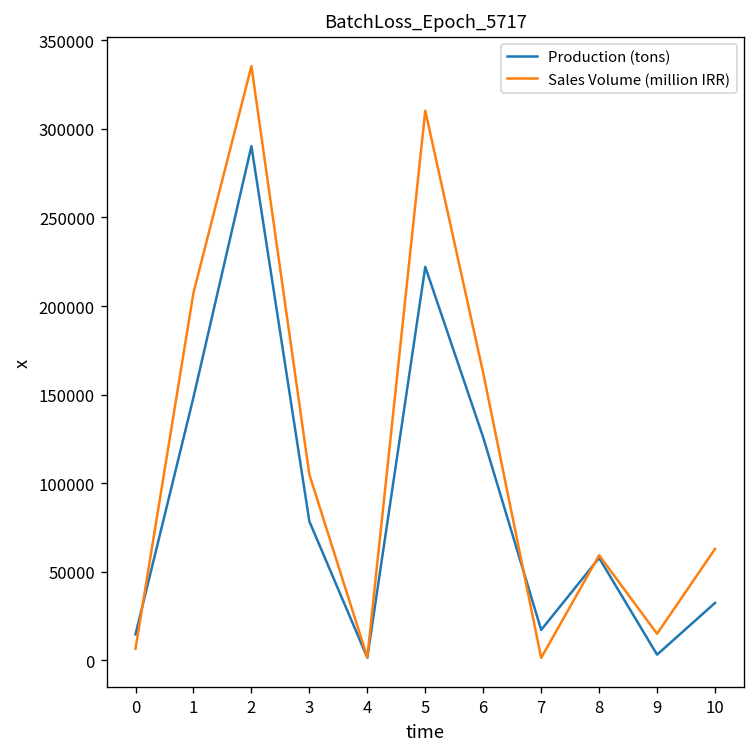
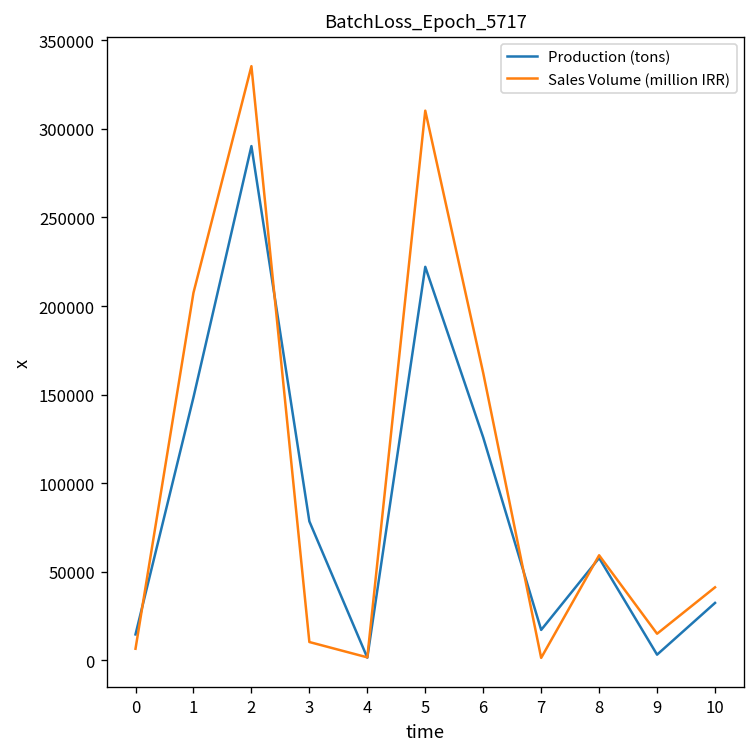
Sales Volume (million IRR), 3: 105000 -> 10000
Sales Volume (million IRR), 10: 63000 -> 41000
